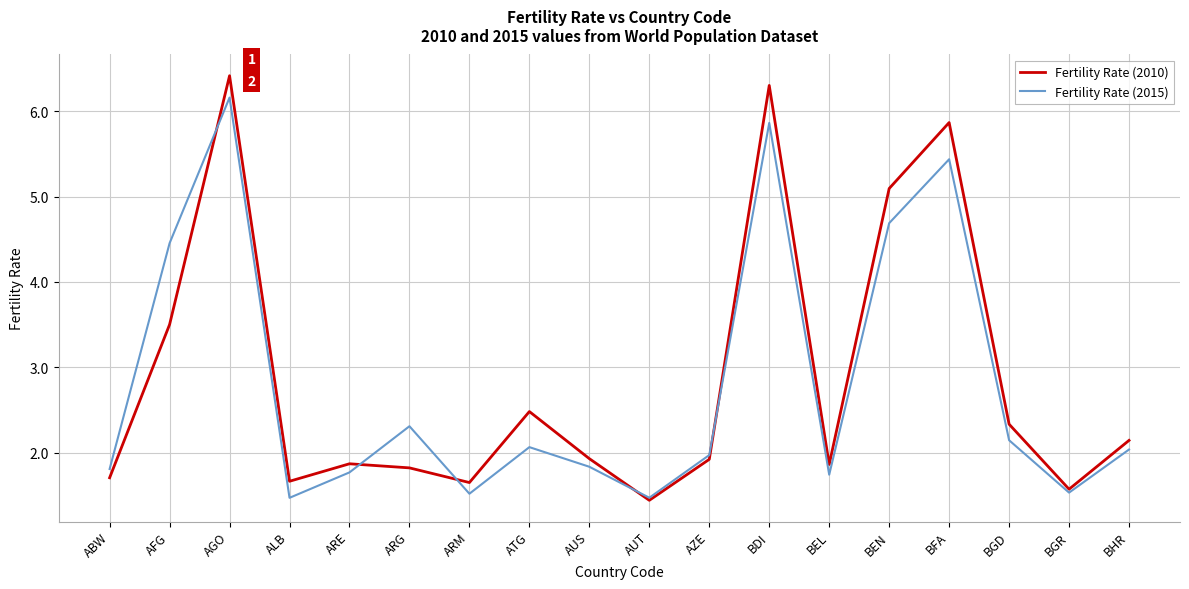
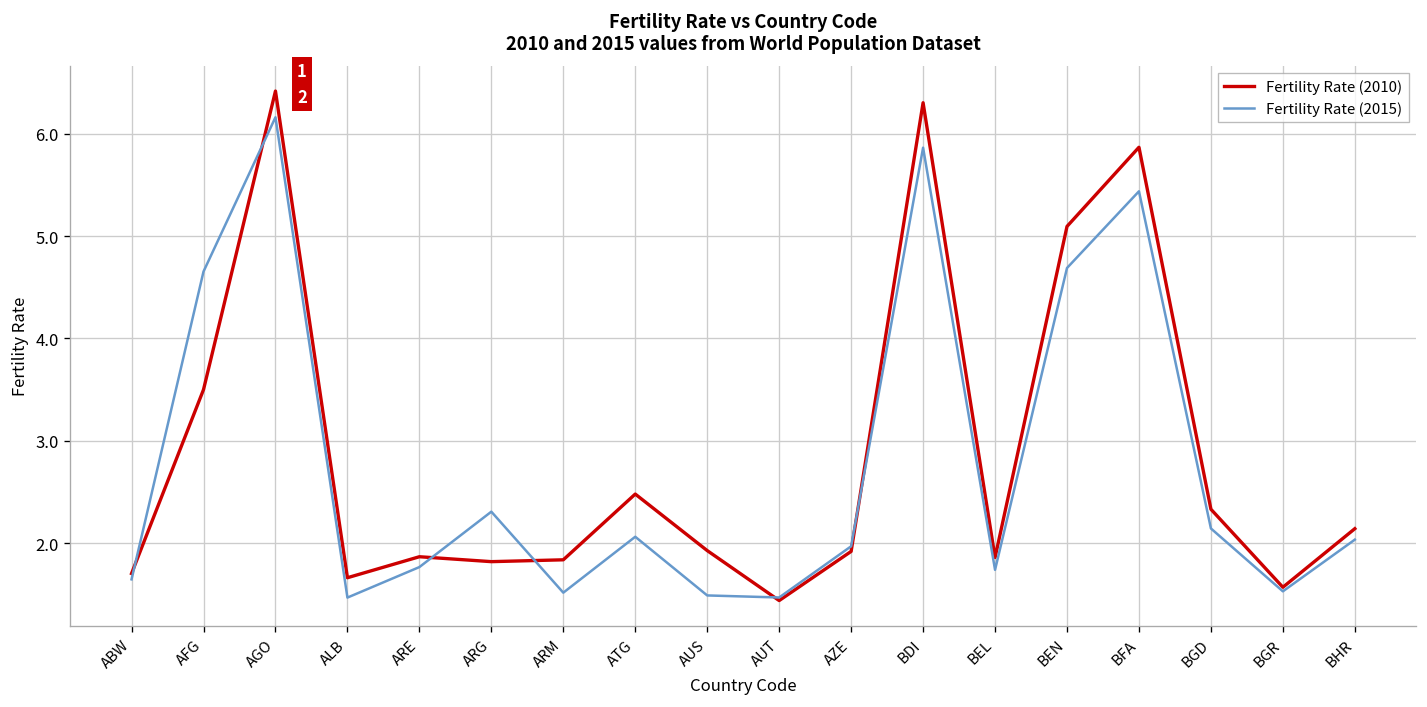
Fertility Rate (2015), ABW: 1.8 -> 1.6
Fertility Rate (2015), AFG: 4.5 -> 4.7
Fertility Rate (2010), ARM: 1.6 -> 1.8
Fertility Rate (2015), AUS: 1.8 -> 1.5
